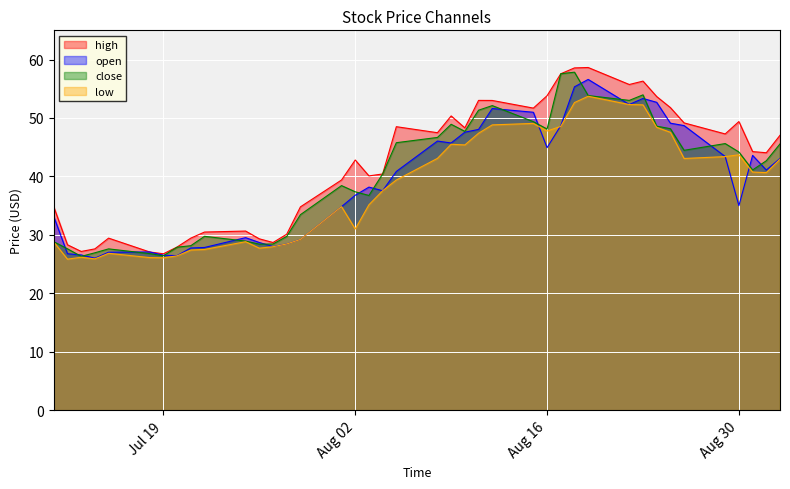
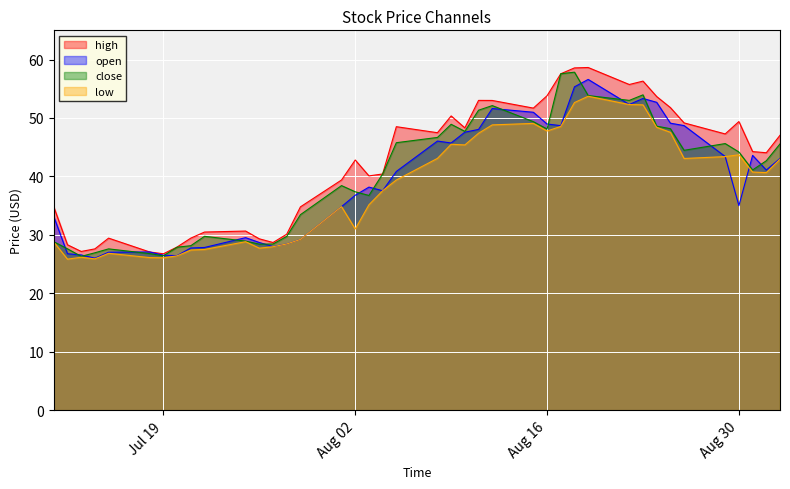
open, Aug 16: 45 -> 49
